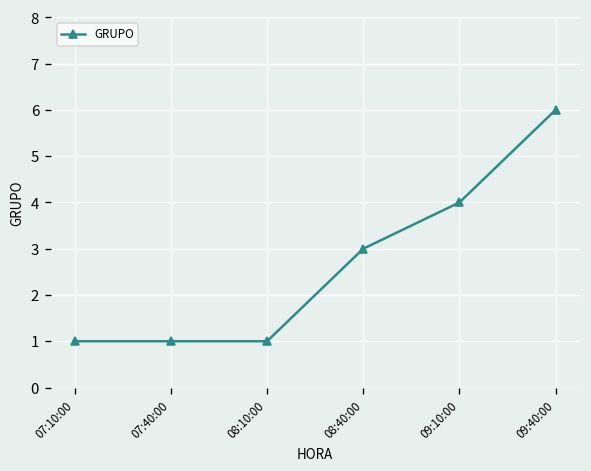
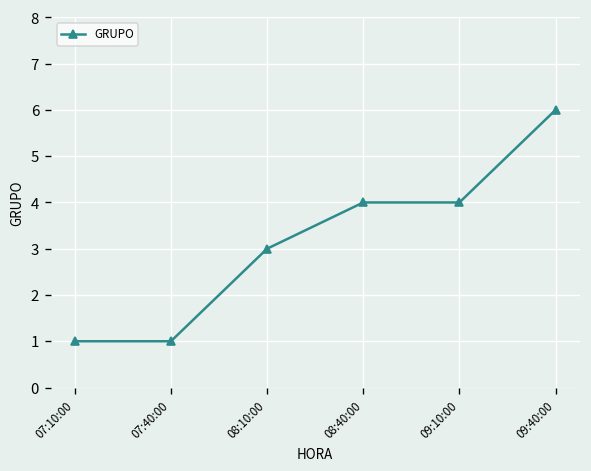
08:10:00: 1 -> 3
08:40:00: 3 -> 4
